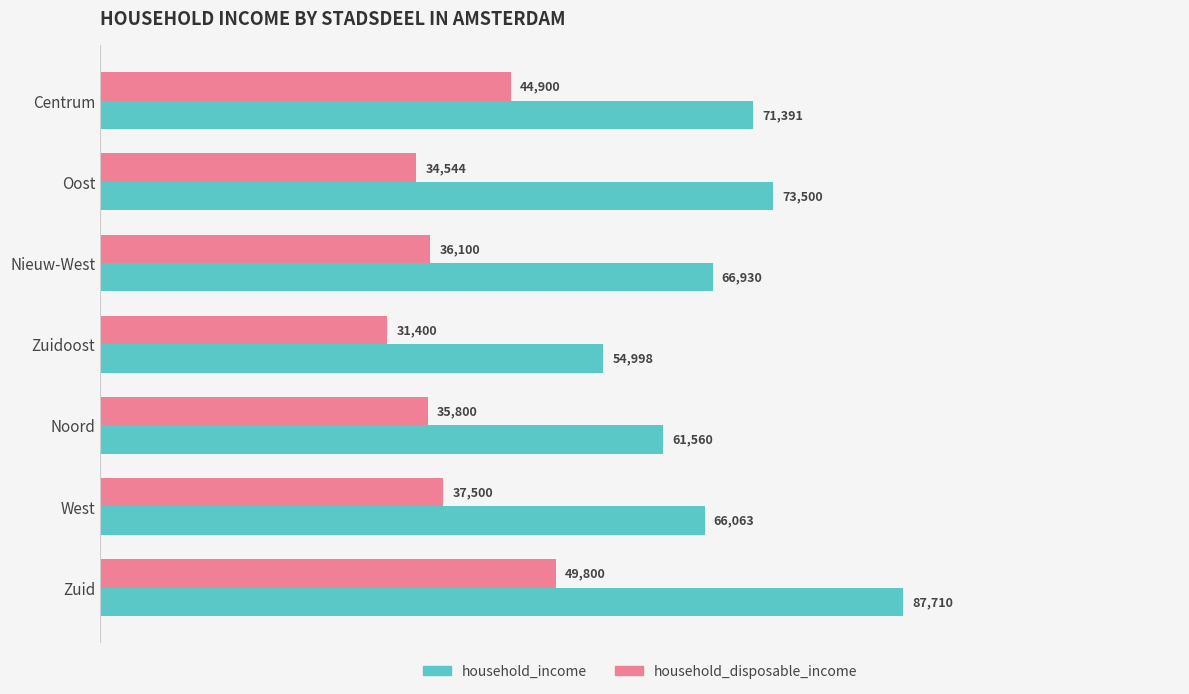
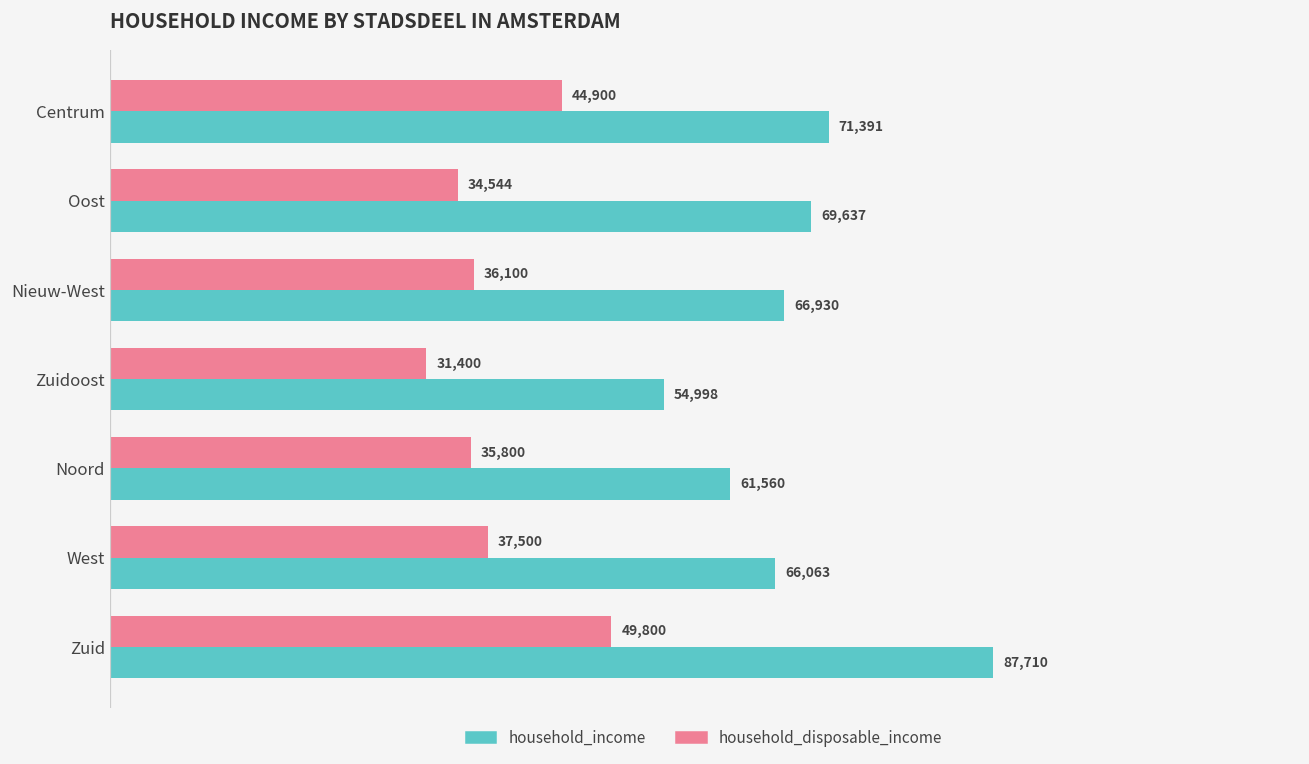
household_income, Oost: 73,500 -> 69,637
